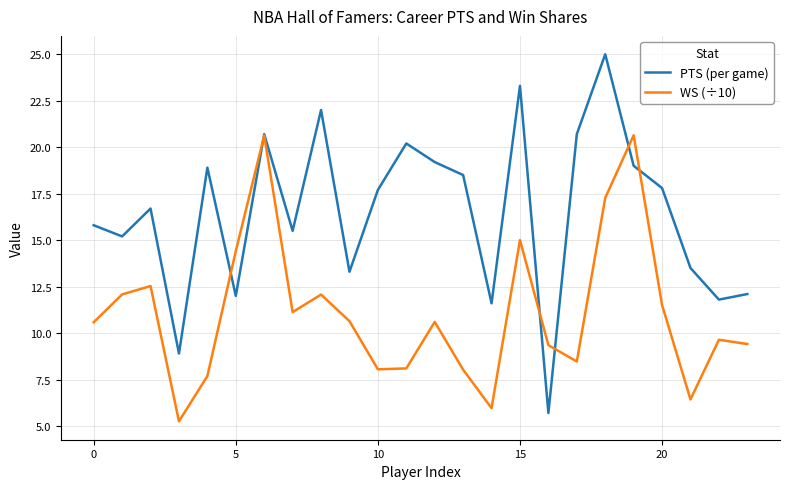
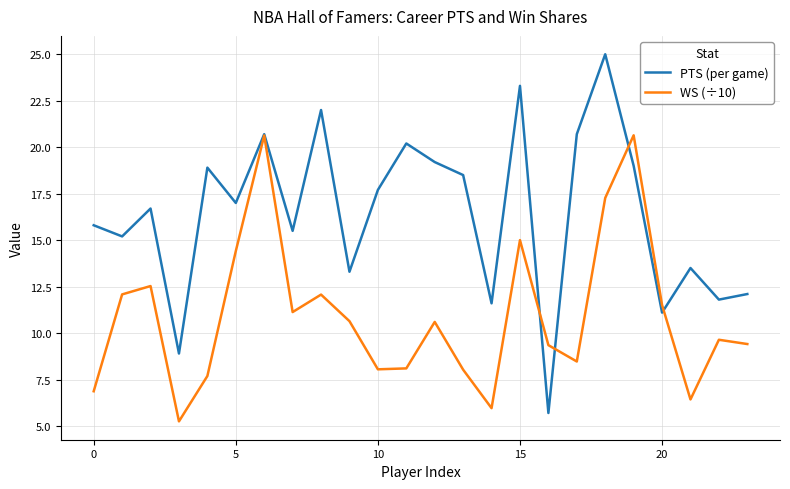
WS (÷10), 0: 10.6 -> 6.9
PTS (per game), 5: 12 -> 17
PTS (per game), 20: 17.8 -> 11.1
